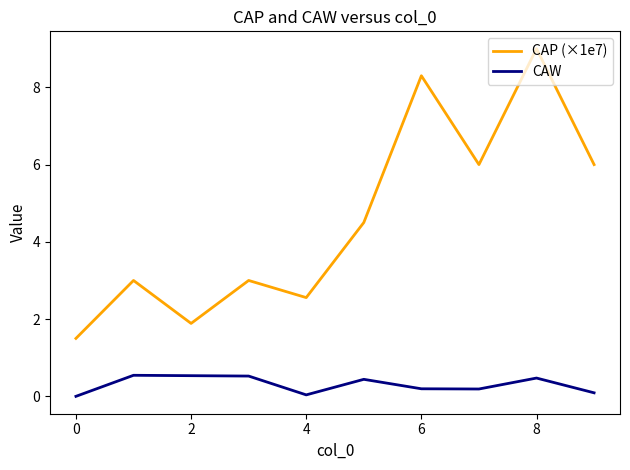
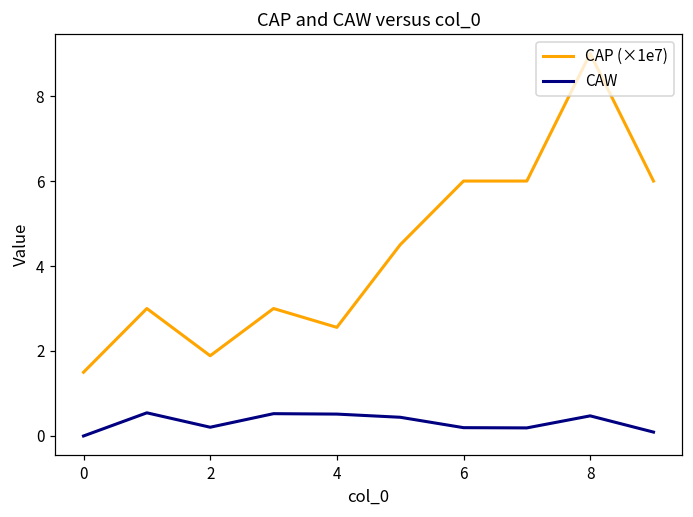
CAW, 2: 0.5 -> 0.2
CAW, 4: 0.0 -> 0.5
CAP (×1e7), 6: 8.3 -> 6.0
